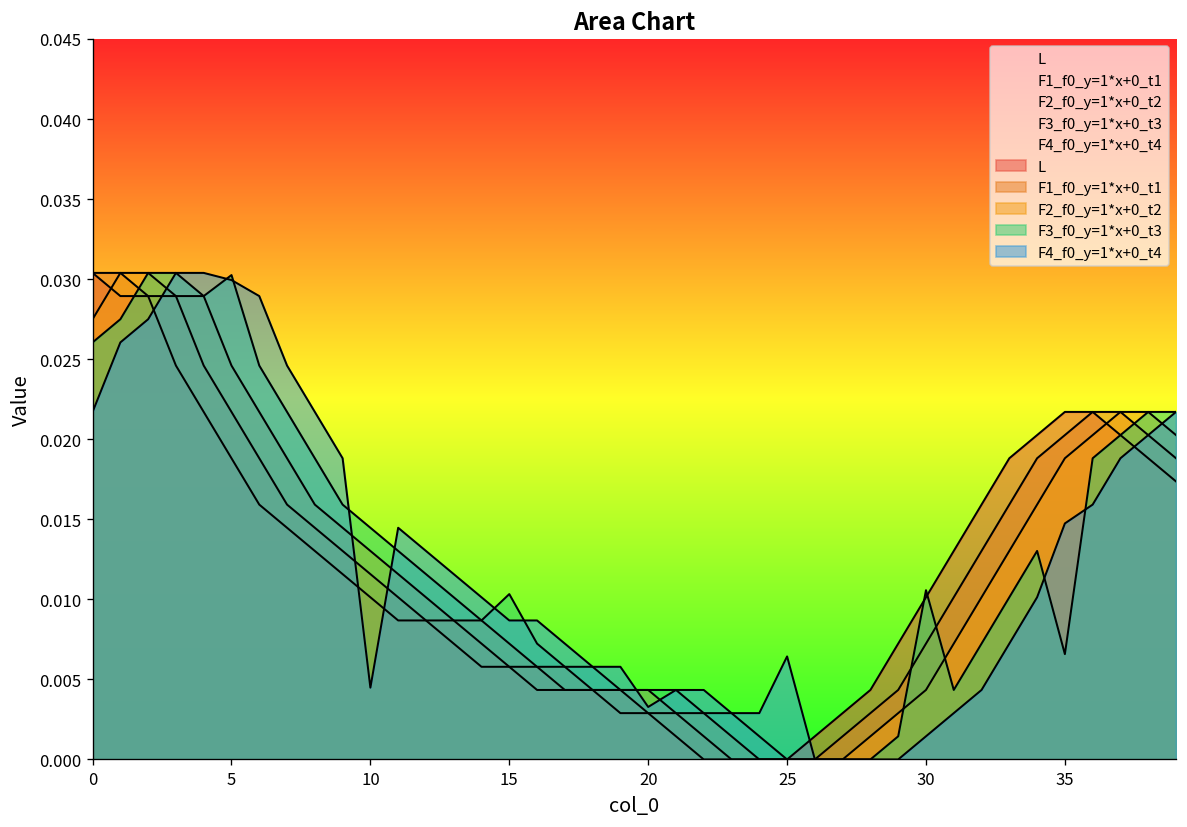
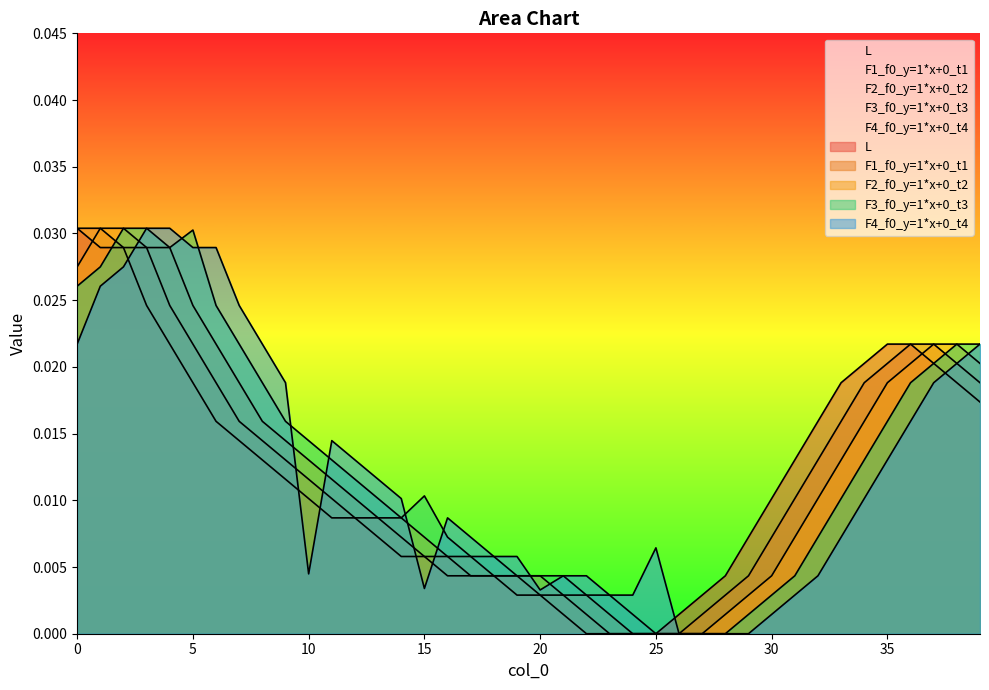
F4_f0_y=1*x+0_t4, 5: 0.0299 -> 0.0289
F4_f0_y=1*x+0_t4, 15: 0.0087 -> 0.0034
F3_f0_y=1*x+0_t3, 30: 0.0106 -> 0.0029
F3_f0_y=1*x+0_t3, 35: 0.0066 -> 0.0159
F4_f0_y=1*x+0_t4, 35: 0.0147 -> 0.0130
